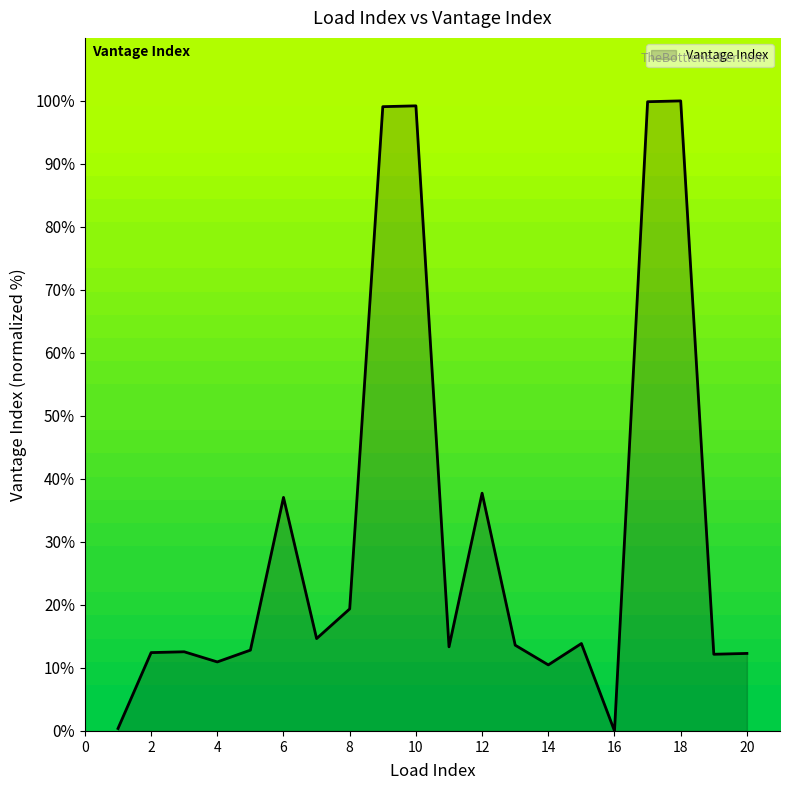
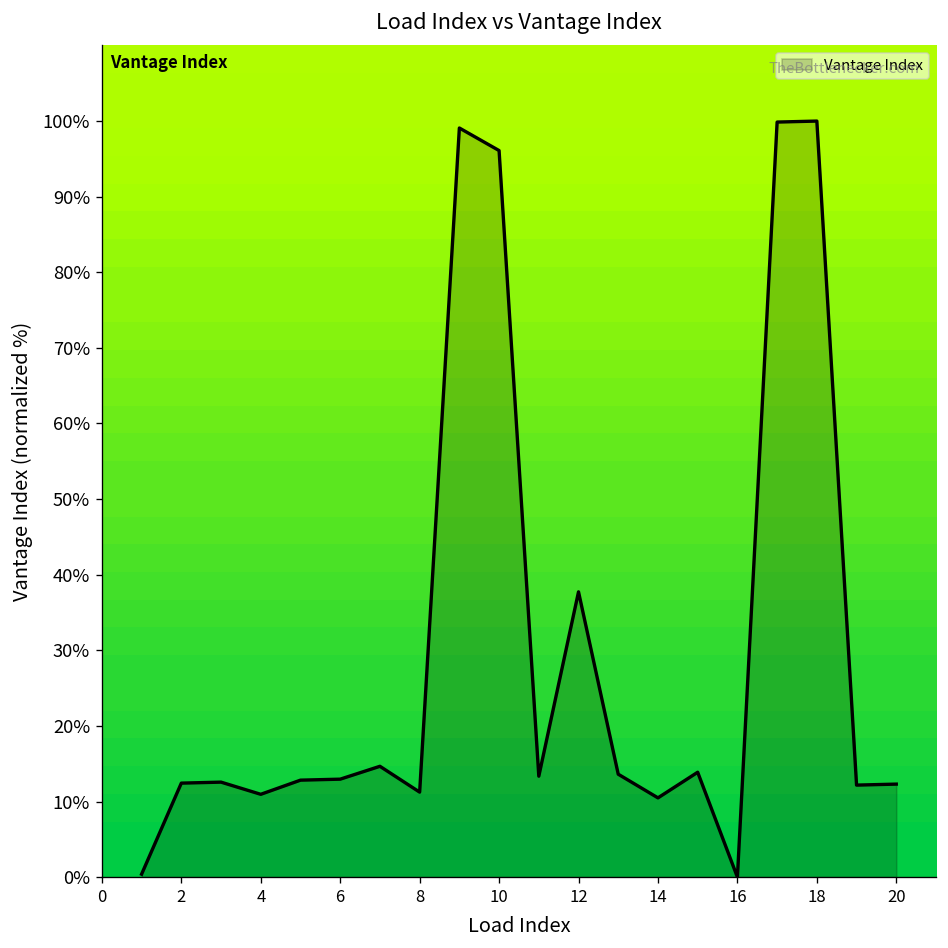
6: 37% -> 13%
8: 19% -> 11%
10: 99% -> 96%
